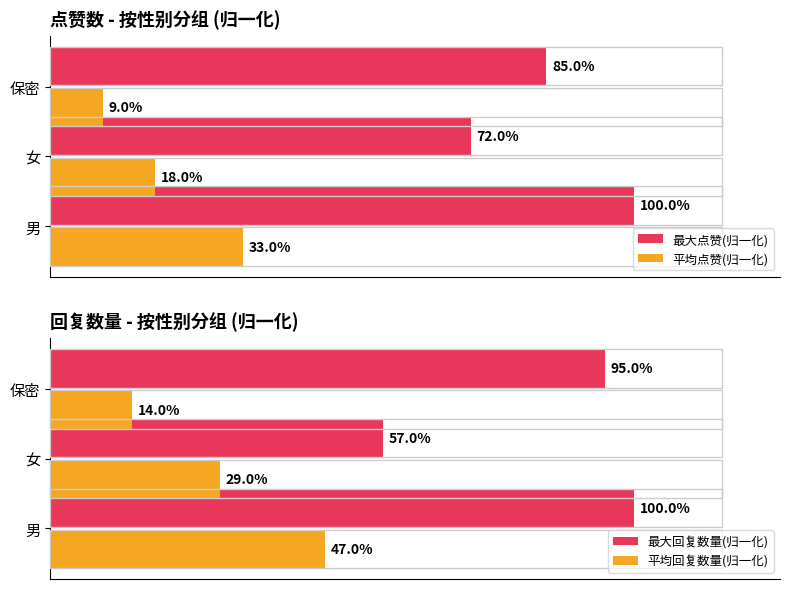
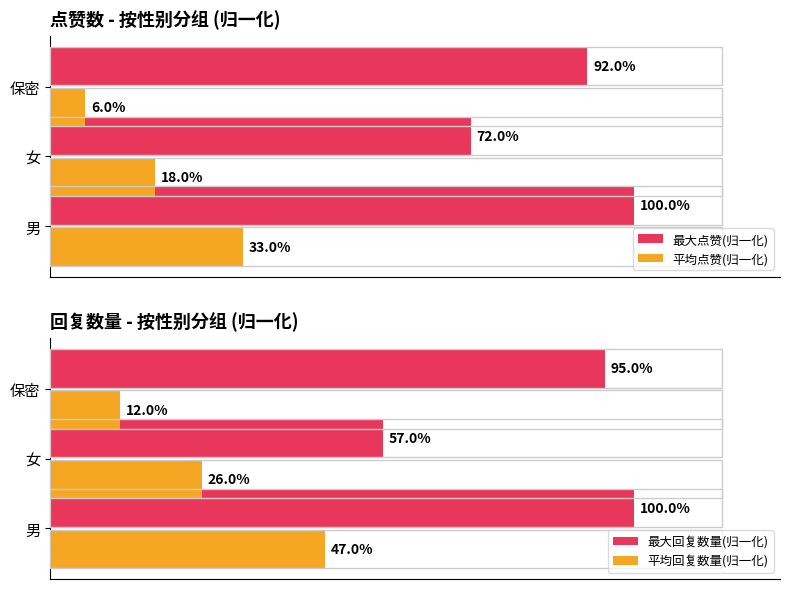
点赞数 - 按性别分组 (归一化), 最大点赞(归一化), 保密: 85.0% -> 92.0%
点赞数 - 按性别分组 (归一化), 平均点赞(归一化), 保密: 9.0% -> 6.0%
回复数量 - 按性别分组 (归一化), 平均回复数量(归一化), 保密: 14.0% -> 12.0%
回复数量 - 按性别分组 (归一化), 平均回复数量(归一化), 女: 29.0% -> 26.0%
